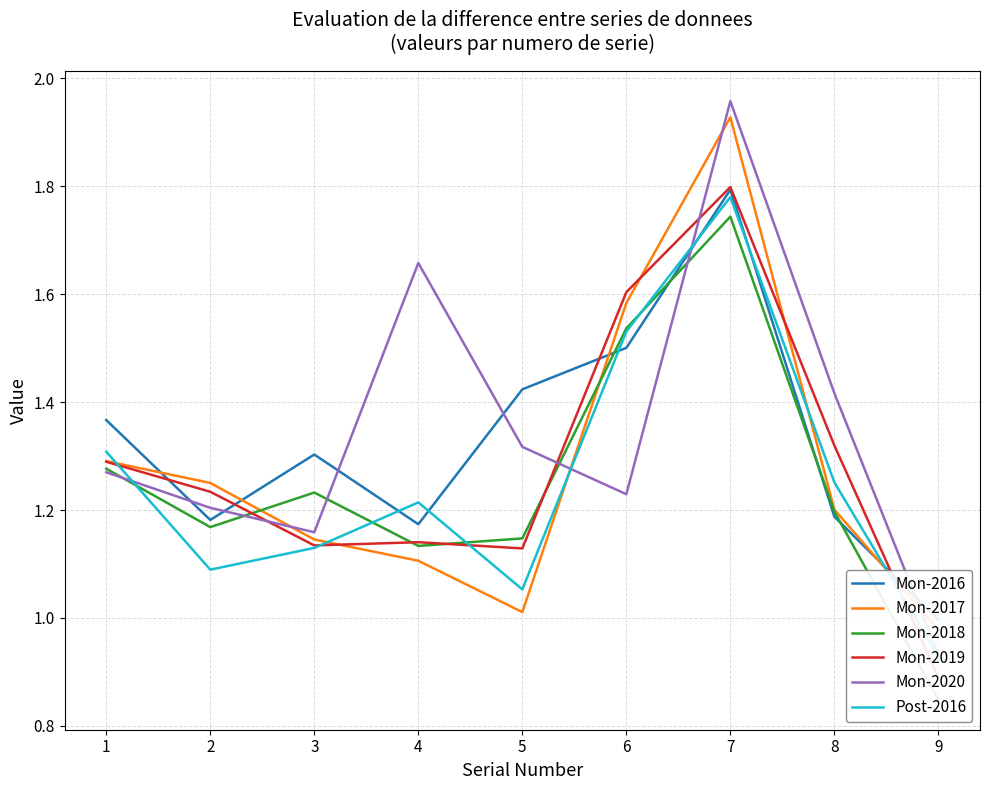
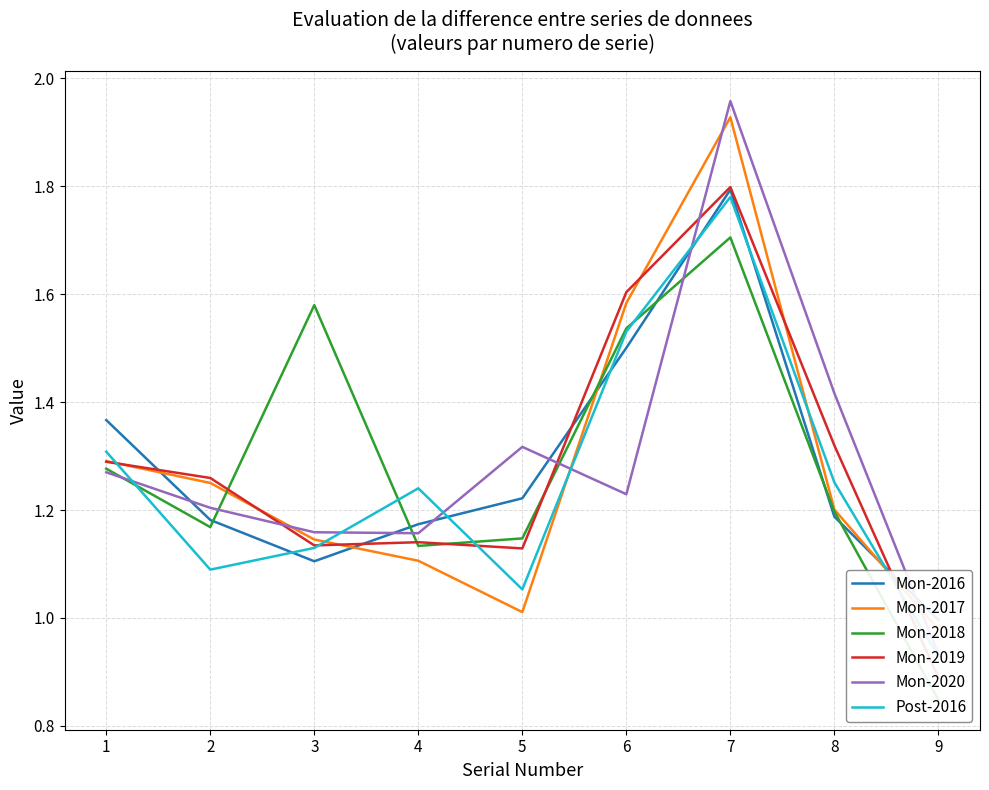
Mon-2019, 2: 1.23 -> 1.26
Mon-2016, 3: 1.30 -> 1.11
Mon-2018, 3: 1.23 -> 1.58
Mon-2020, 4: 1.66 -> 1.16
Post-2016, 4: 1.21 -> 1.24
Mon-2016, 5: 1.42 -> 1.22
Mon-2018, 7: 1.74 -> 1.71
